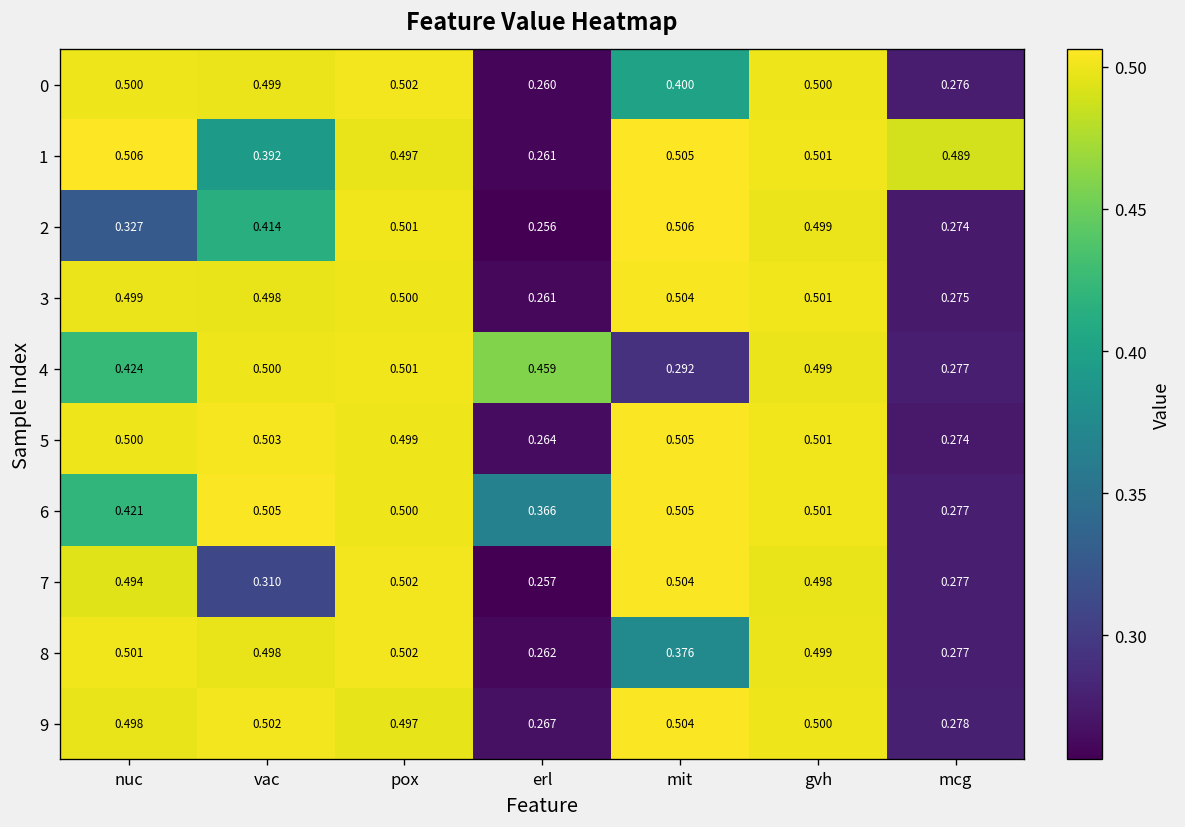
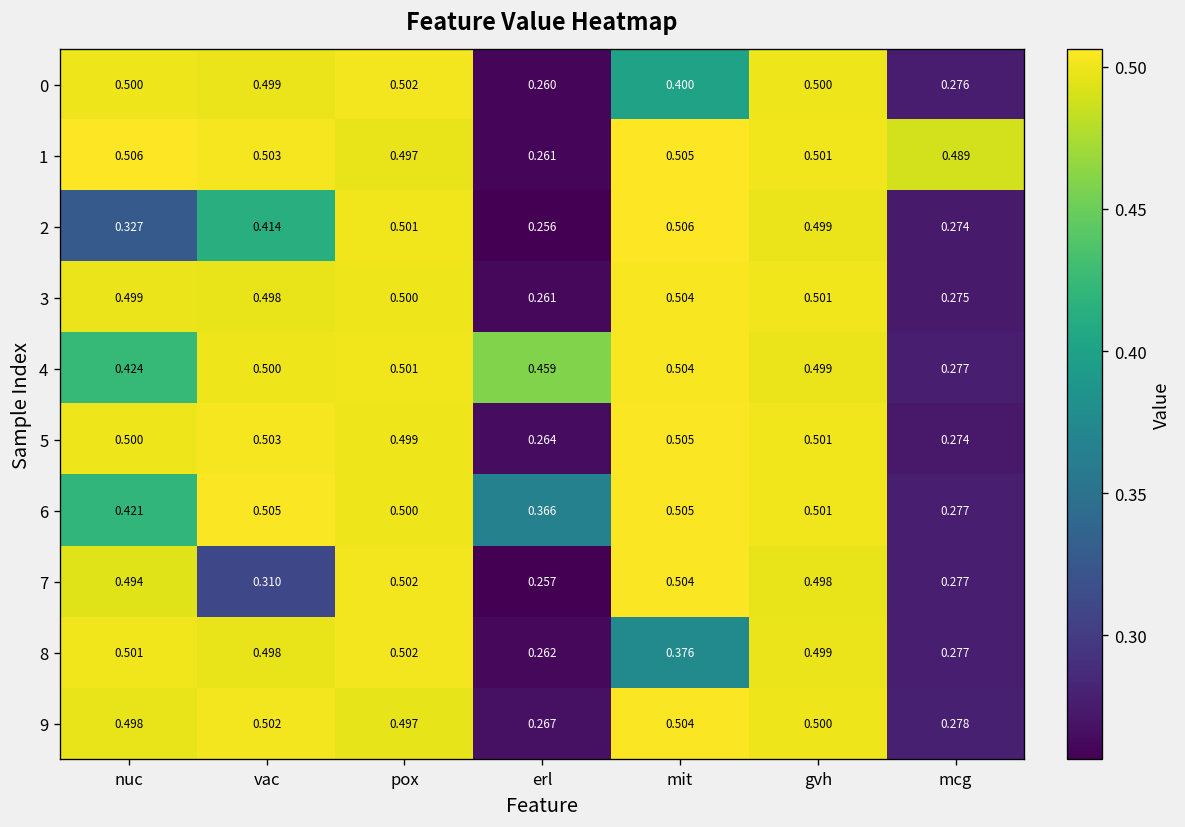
1, vac: 0.392 -> 0.503
4, mit: 0.292 -> 0.504
